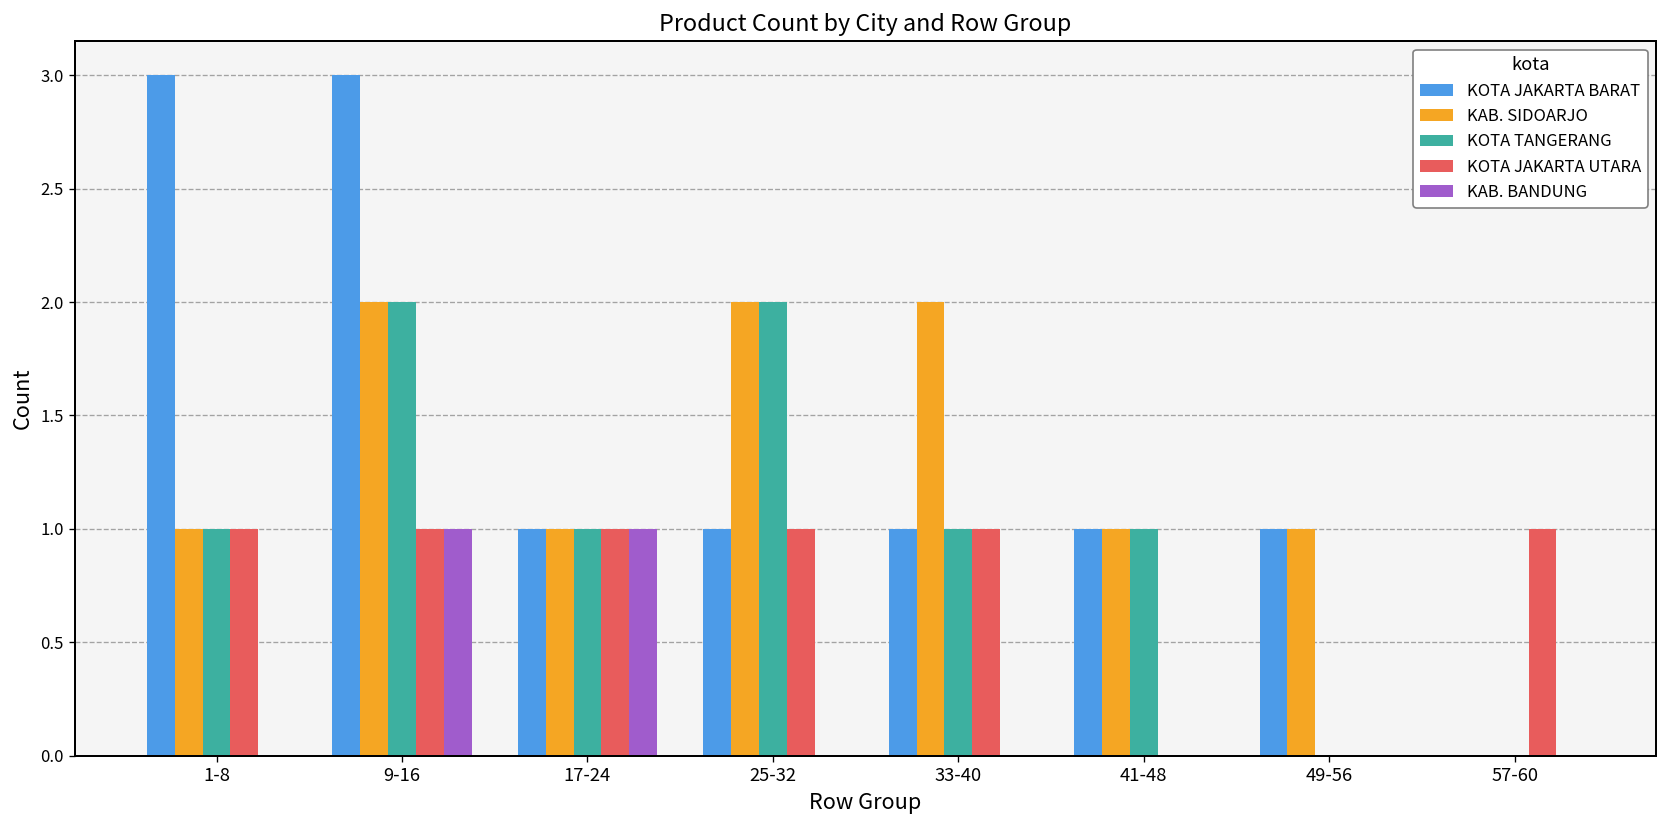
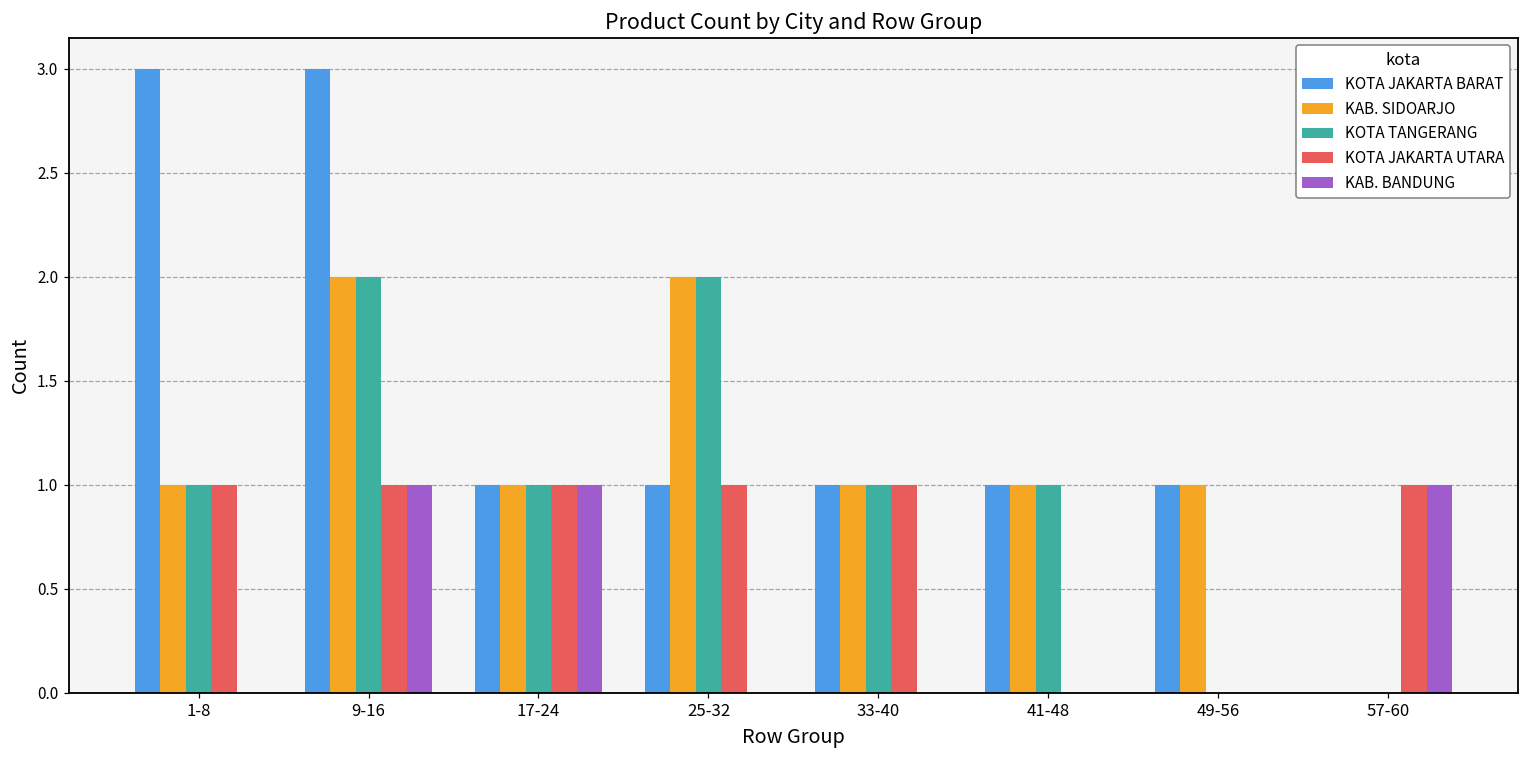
KAB. SIDOARJO, 33-40: 2 -> 1
KAB. BANDUNG, 57-60: 0 -> 1
